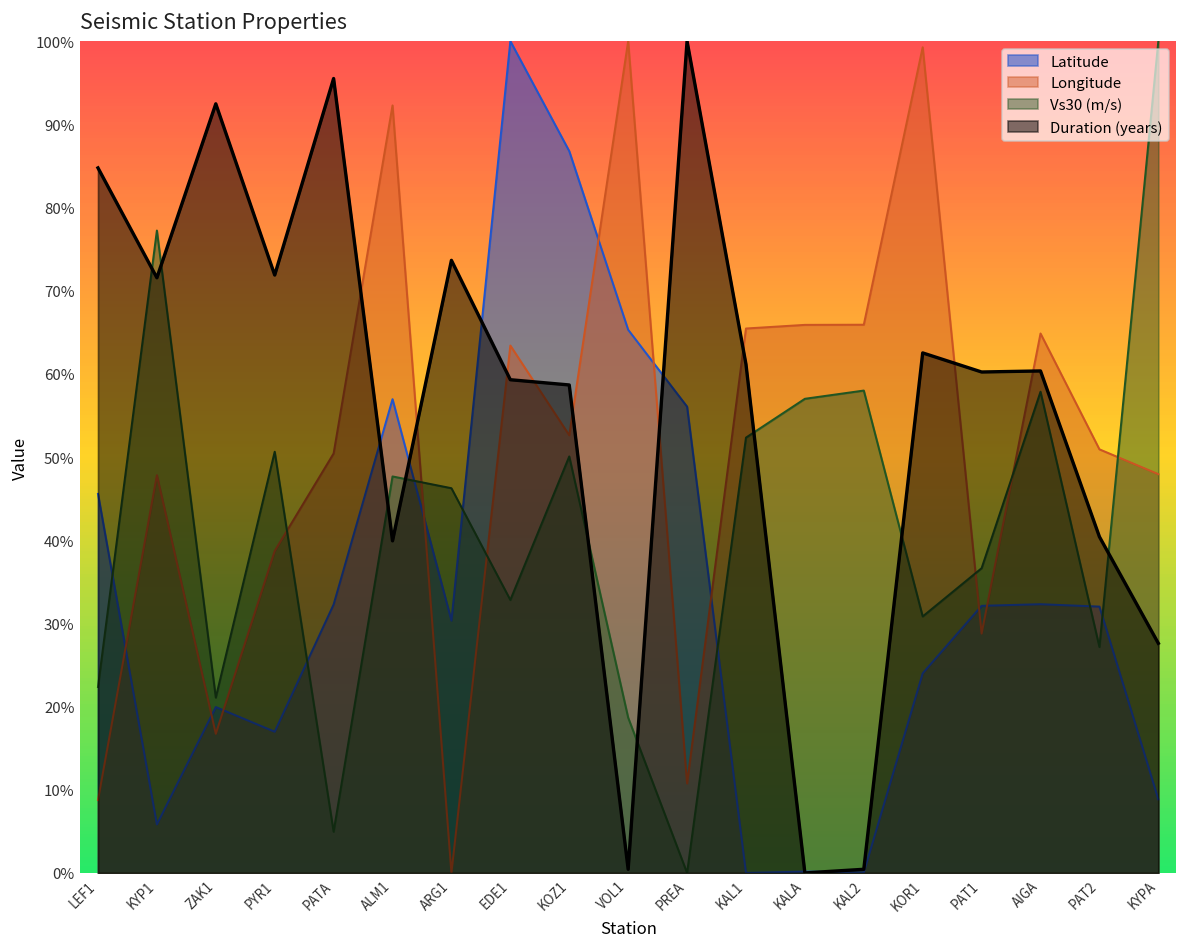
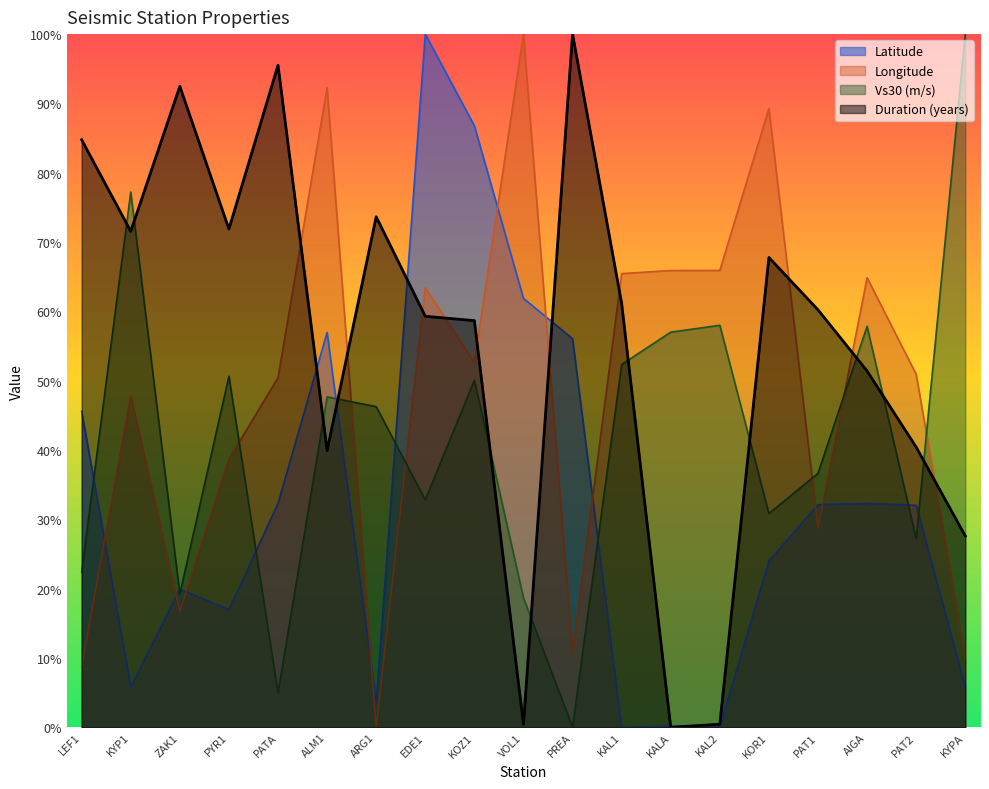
Vs30 (m/s), ZAK1: 21% -> 19%
Latitude, ARG1: 30% -> 4%
Latitude, VOL1: 65% -> 62%
Longitude, KOR1: 99% -> 89%
Duration (years), KOR1: 63% -> 68%
Duration (years), AIGA: 60% -> 51%
Latitude, KYPA: 9% -> 6%
Longitude, KYPA: 48% -> 10%
